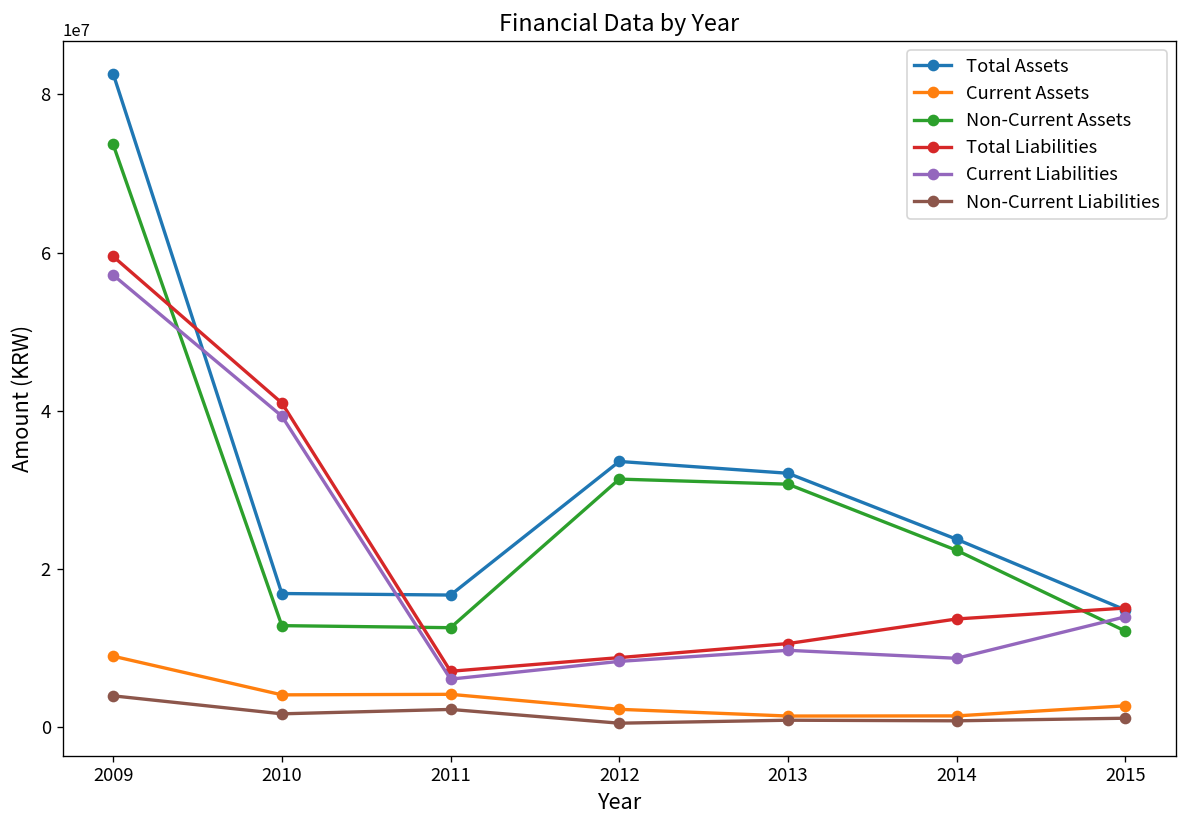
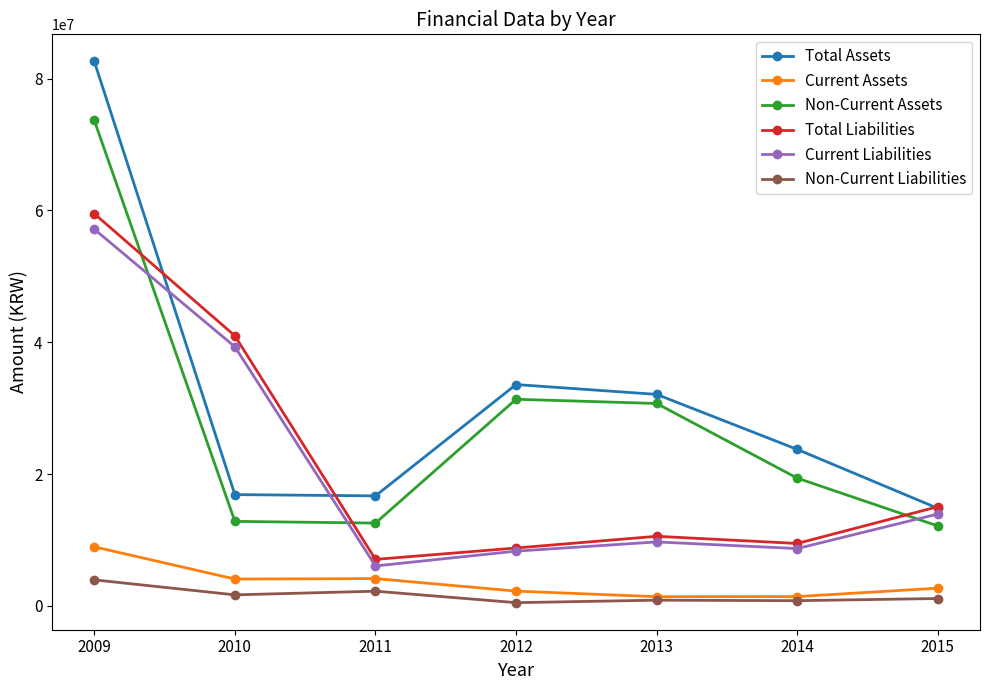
Non-Current Assets, 2014: 22000000 -> 19000000
Total Liabilities, 2014: 14000000 -> 9000000
